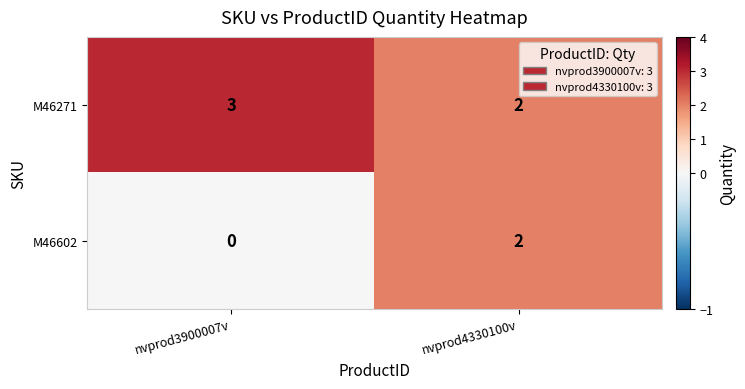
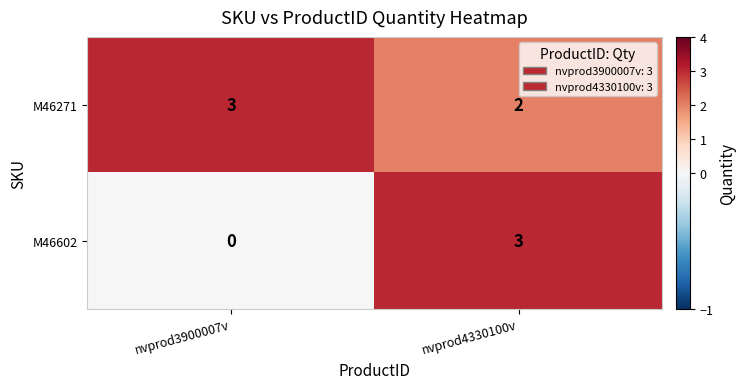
M46602, nvprod4330100v: 2 -> 3
